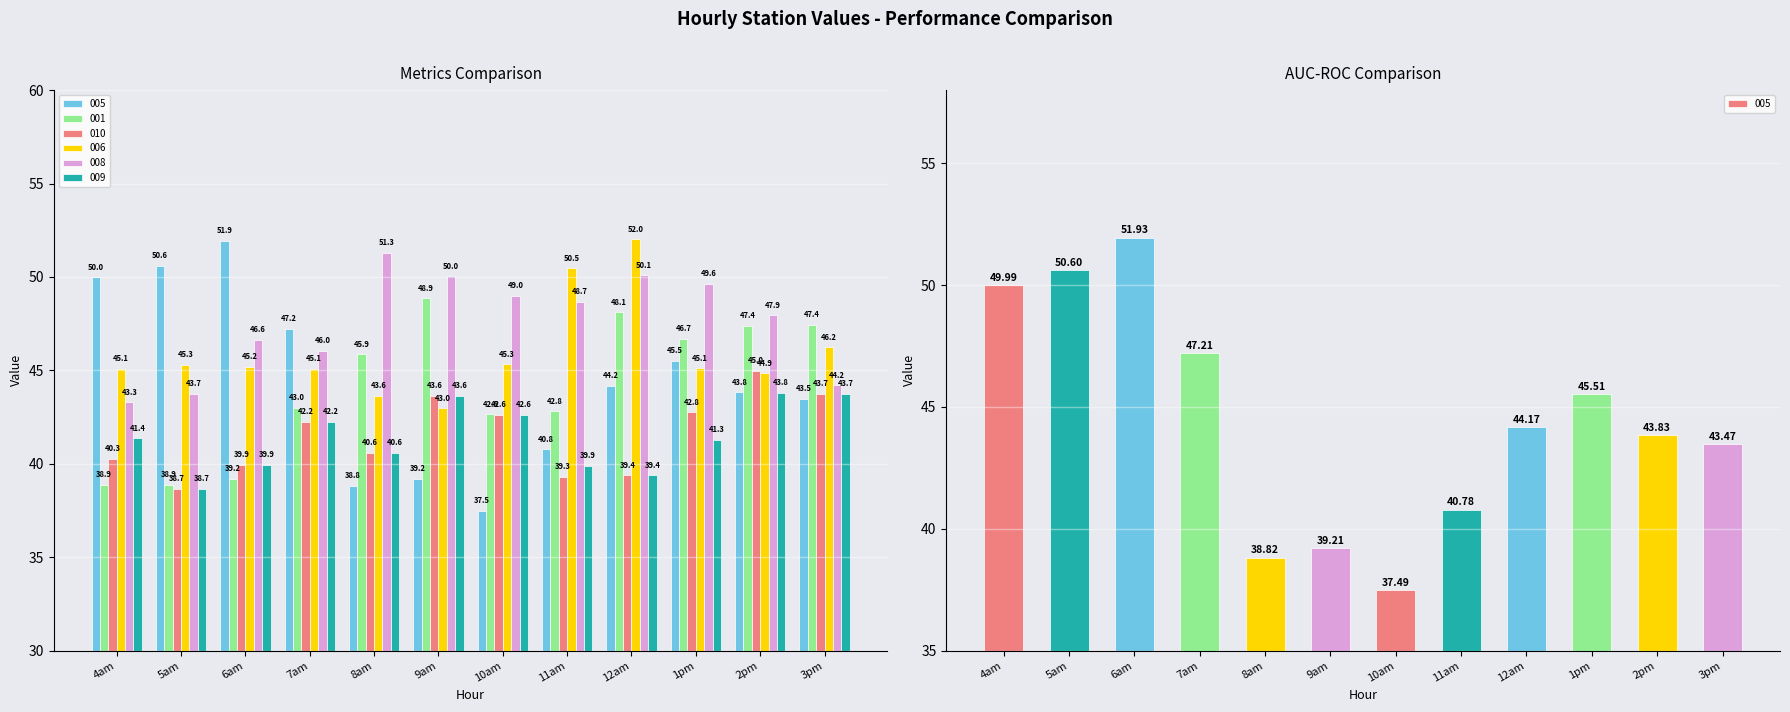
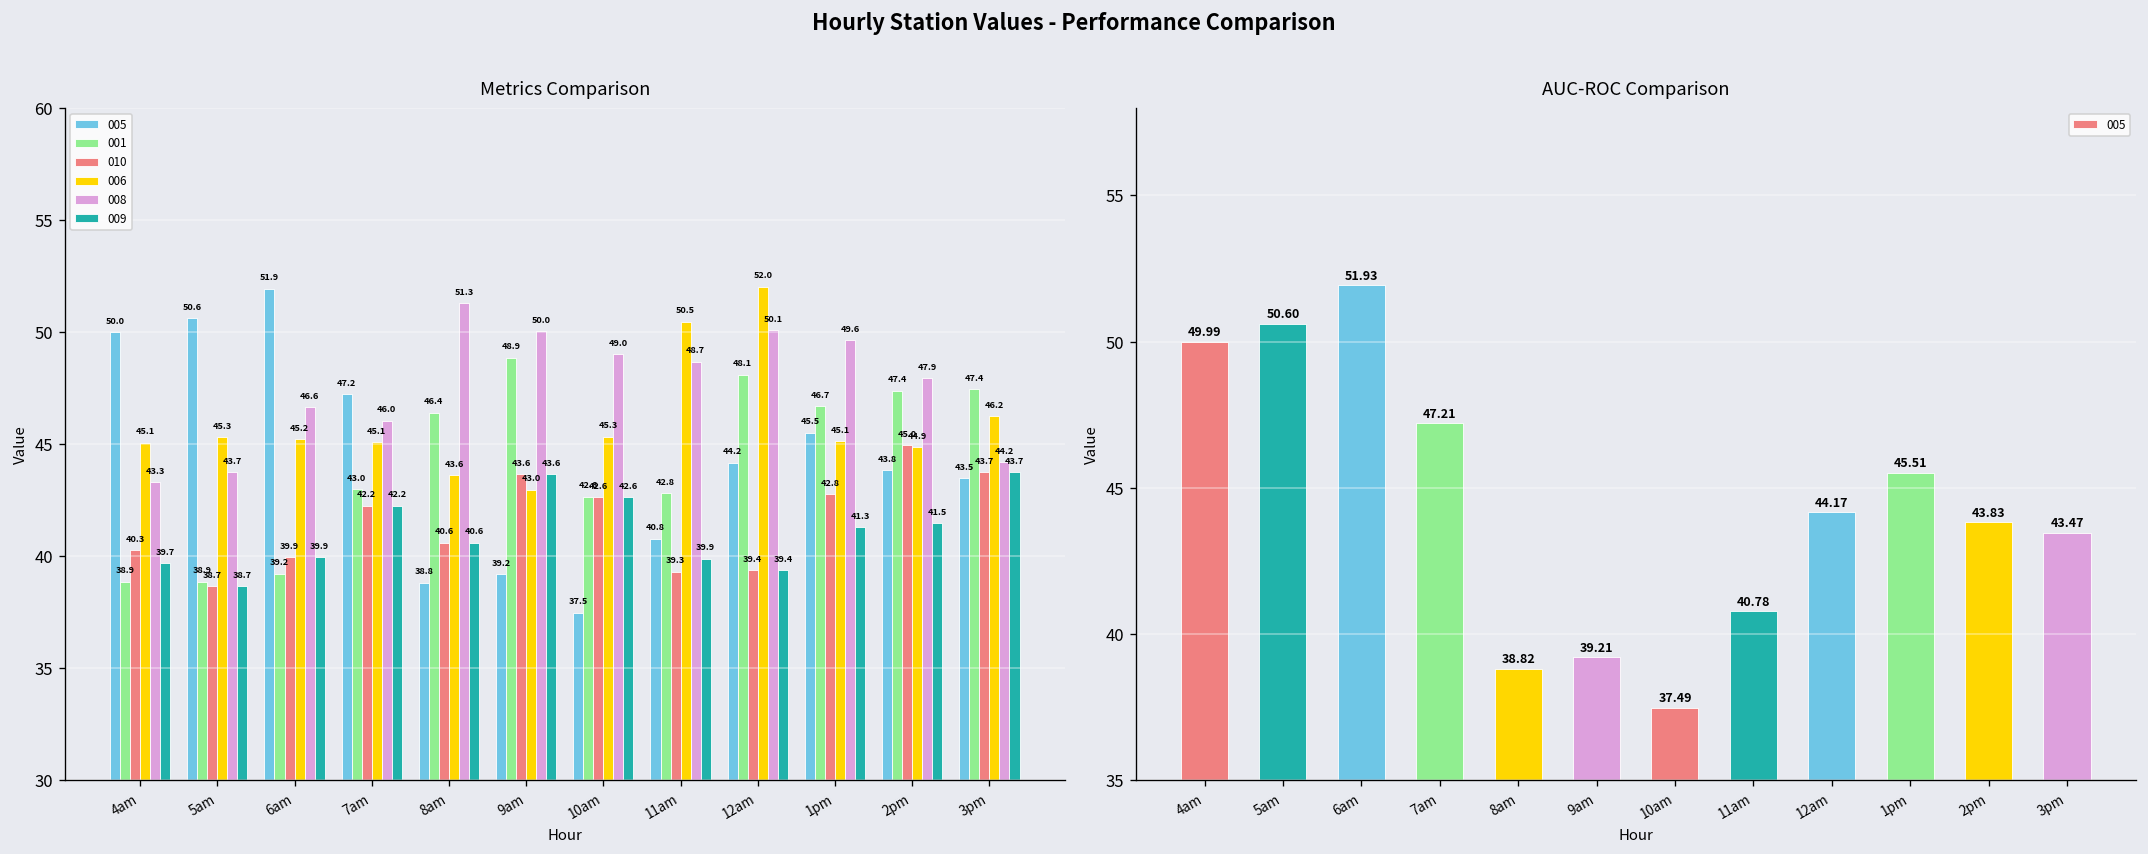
Metrics Comparison, 009, 4am: 41.4 -> 39.7
Metrics Comparison, 001, 8am: 45.9 -> 46.4
Metrics Comparison, 009, 2pm: 43.8 -> 41.5
